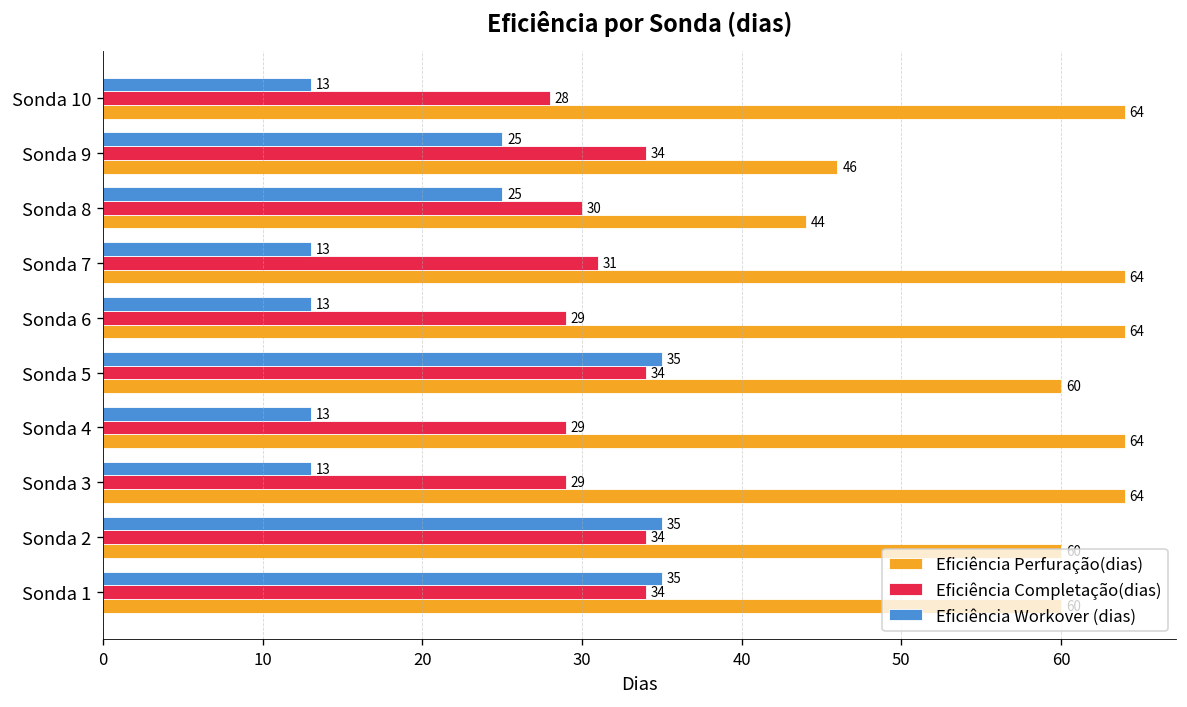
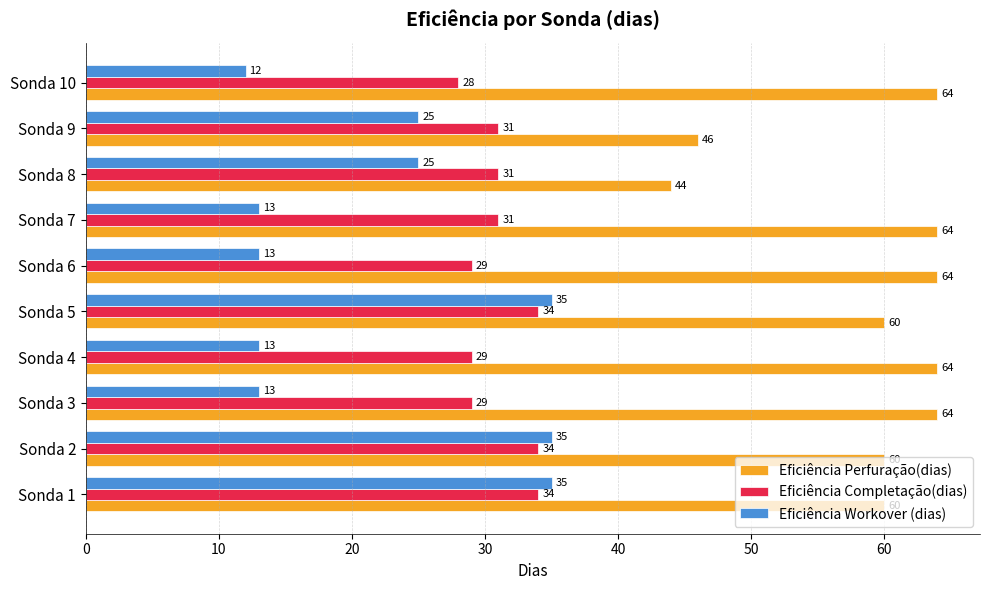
Eficiência Workover (dias), Sonda 10: 13 -> 12
Eficiência Completação(dias), Sonda 9: 34 -> 31
Eficiência Completação(dias), Sonda 8: 30 -> 31
